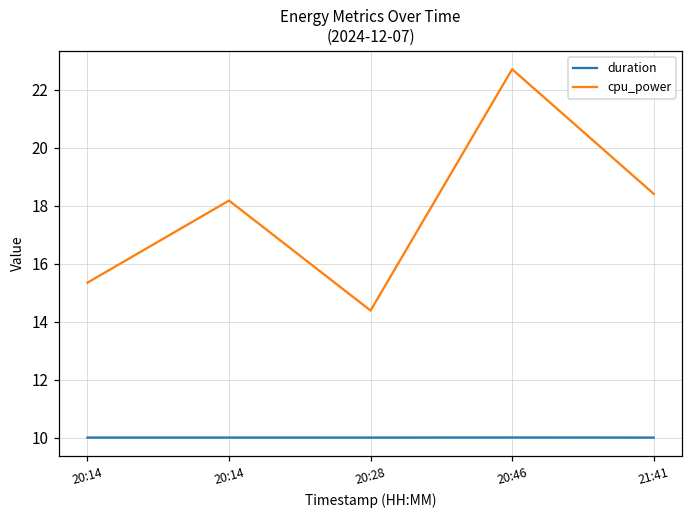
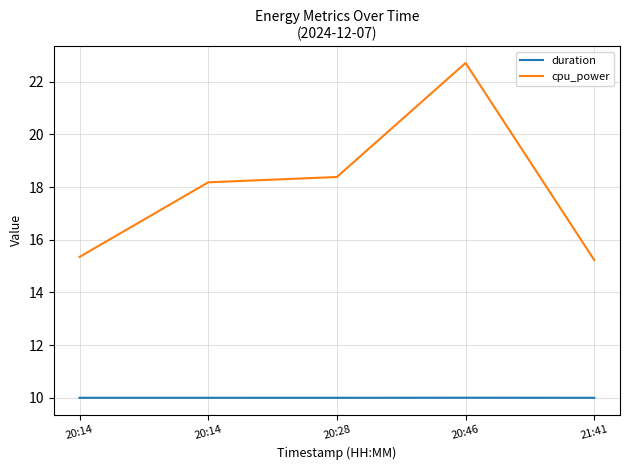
cpu_power, 20:28: 14.4 -> 18.4
cpu_power, 21:41: 18.4 -> 15.2
